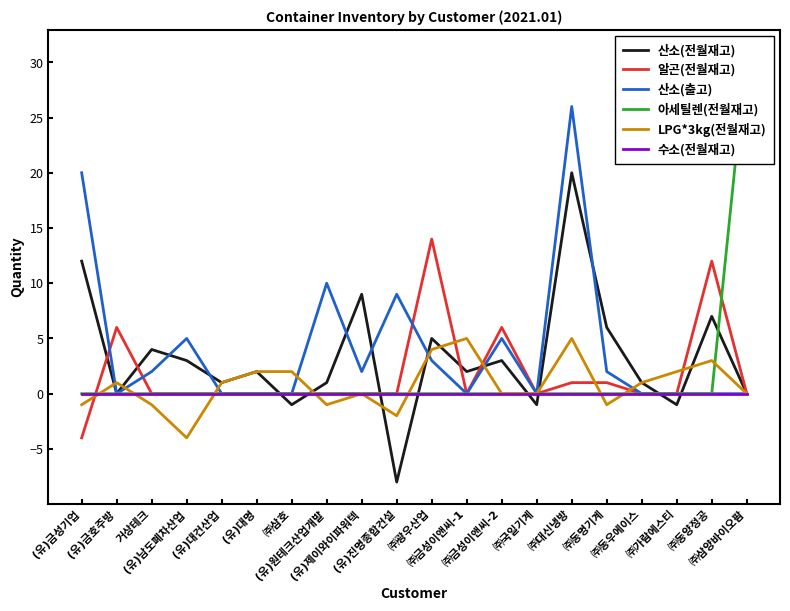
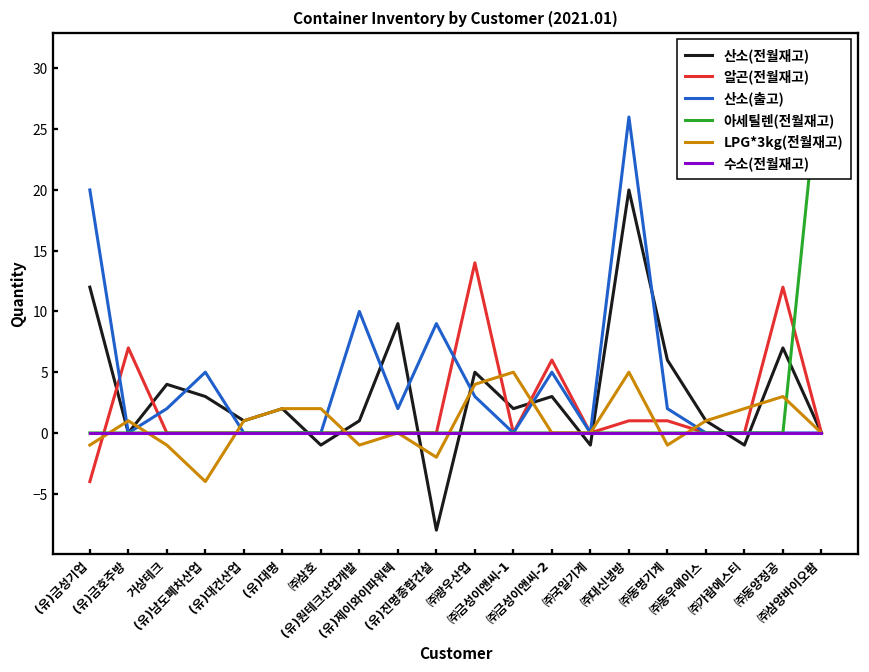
알곤(전월재고), (유)금호주방: 6 -> 7
